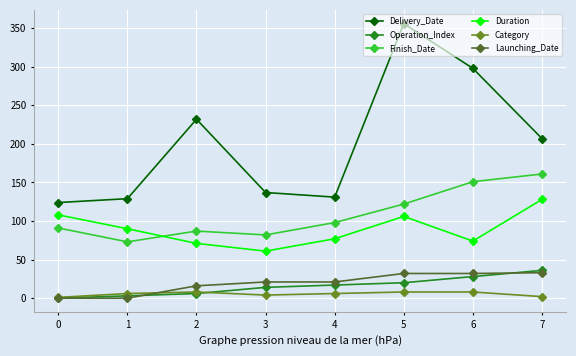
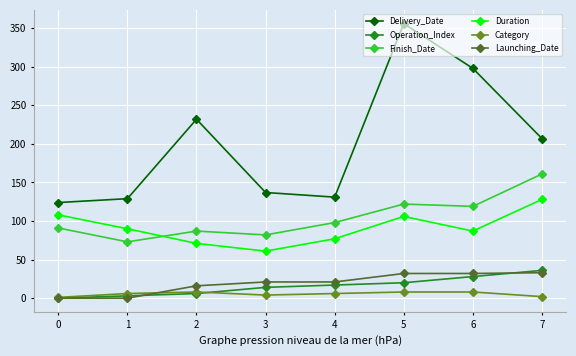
Finish_Date, 6: 150 -> 120
Duration, 6: 70 -> 90
